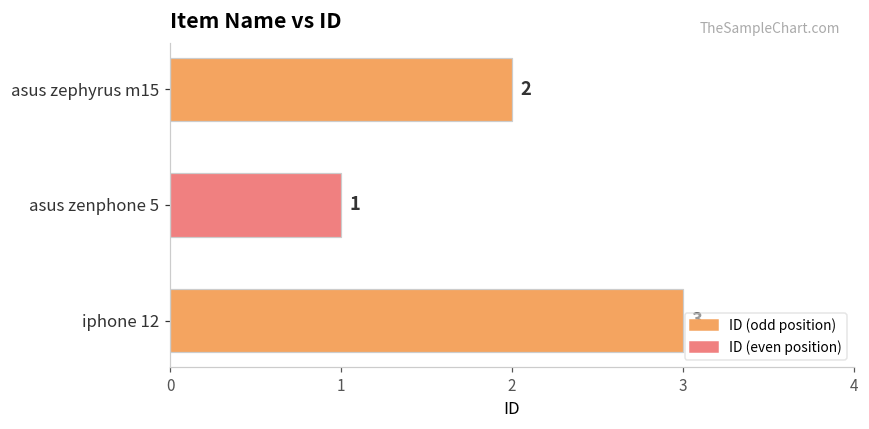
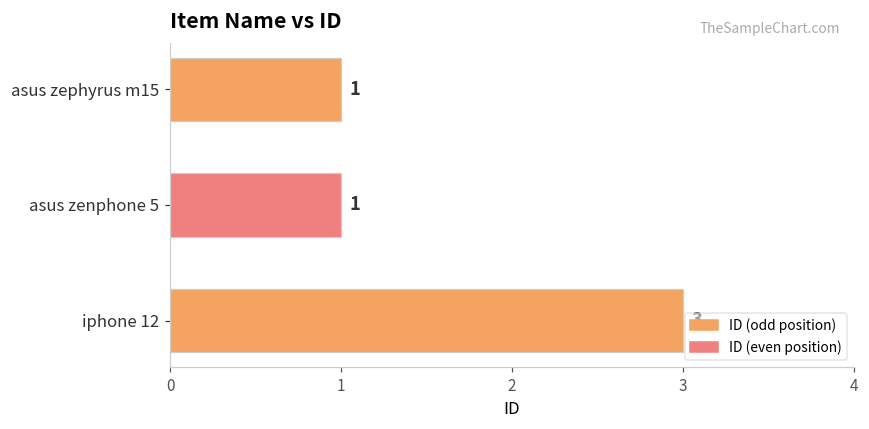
asus zephyrus m15: 2 -> 1
